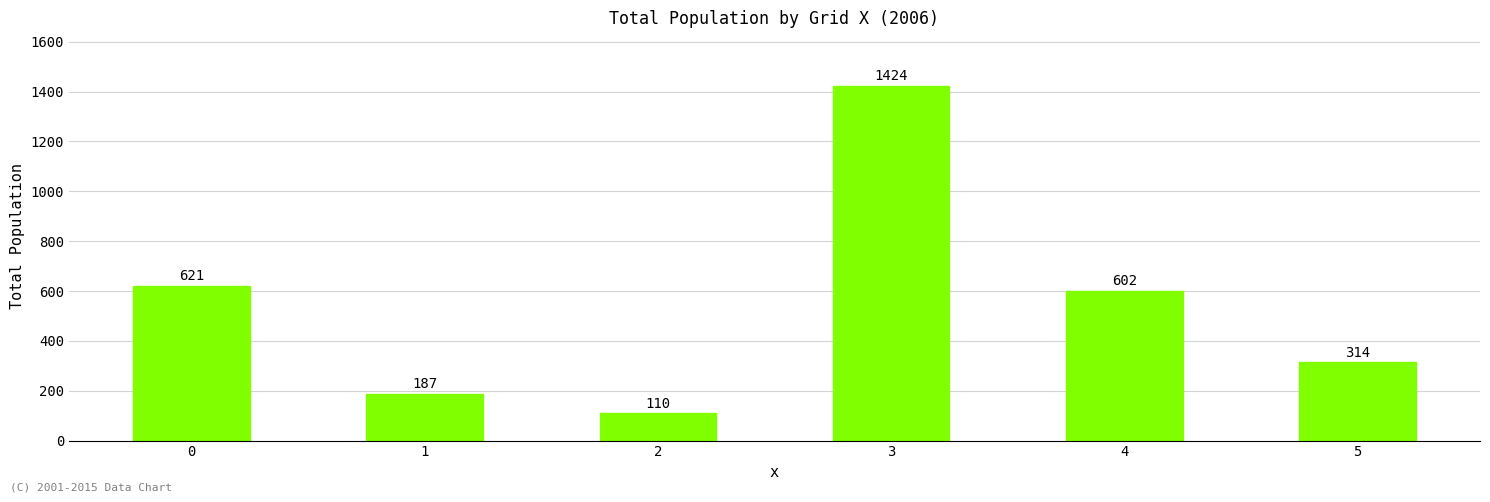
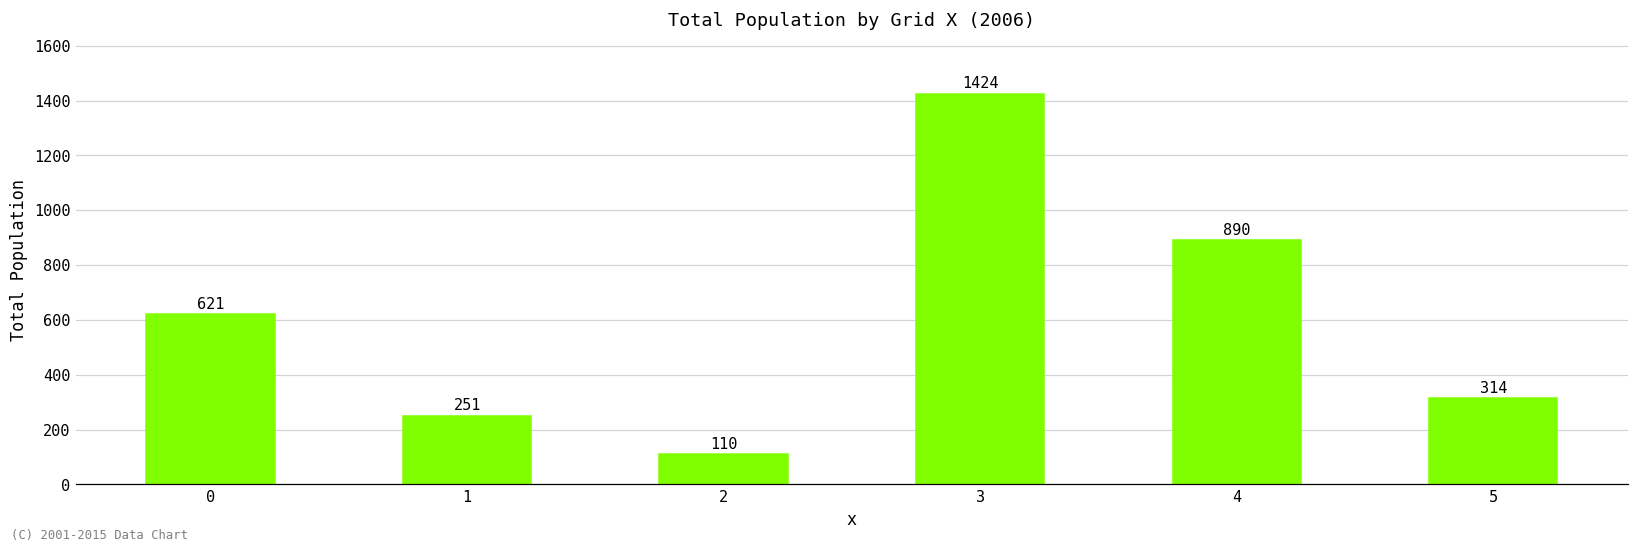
1: 187 -> 251
4: 602 -> 890
